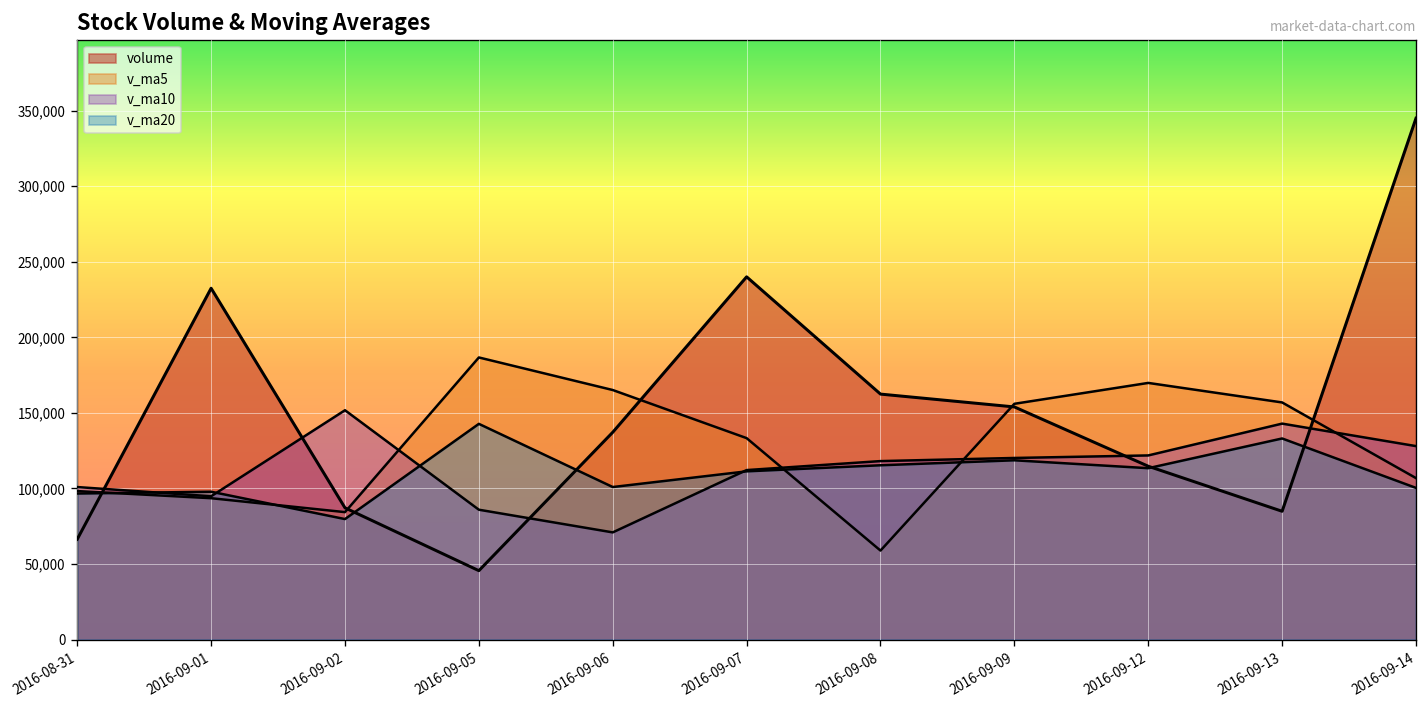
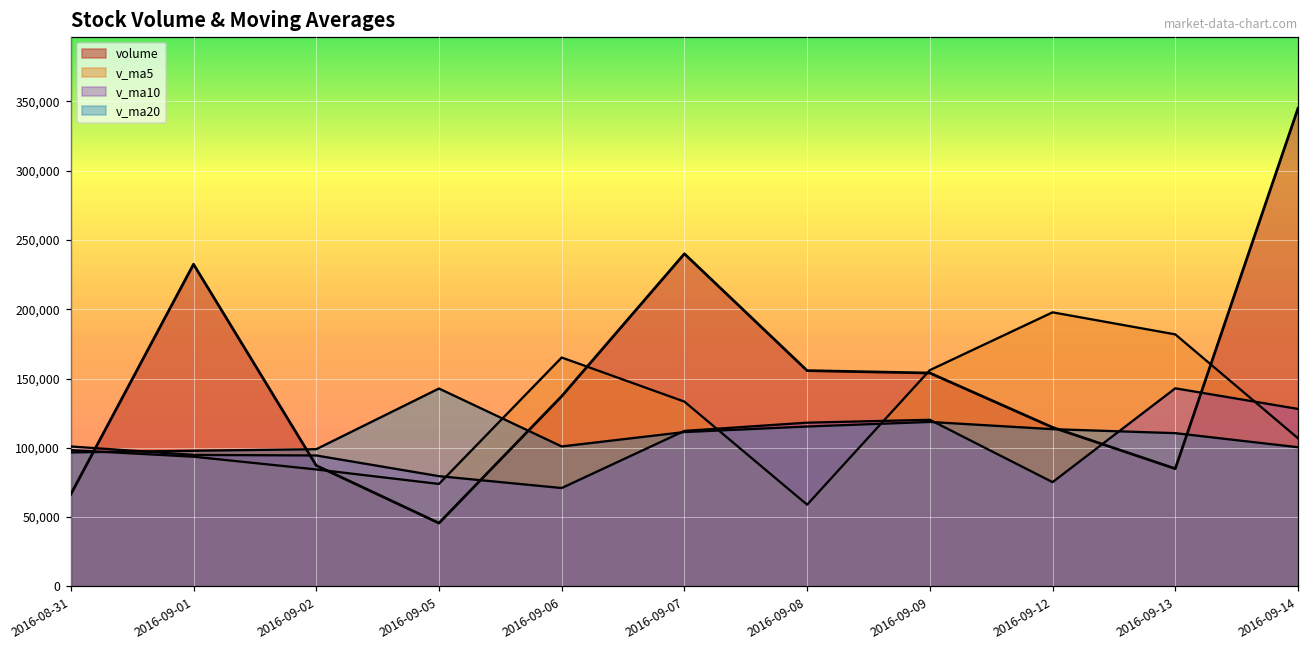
v_ma10, 2016-09-02: 152,000 -> 94,000
v_ma20, 2016-09-02: 80,000 -> 99,000
v_ma5, 2016-09-05: 187,000 -> 74,000
v_ma10, 2016-09-05: 86,000 -> 80,000
volume, 2016-09-08: 162,000 -> 156,000
v_ma5, 2016-09-12: 170,000 -> 198,000
v_ma10, 2016-09-12: 122,000 -> 75,000
v_ma5, 2016-09-13: 157,000 -> 182,000
v_ma20, 2016-09-13: 133,000 -> 111,000
